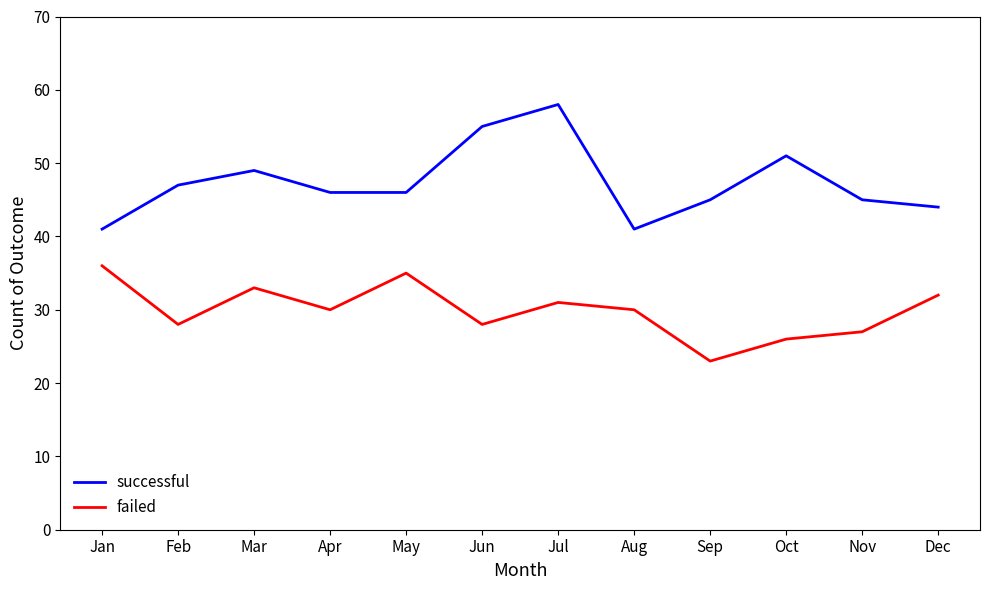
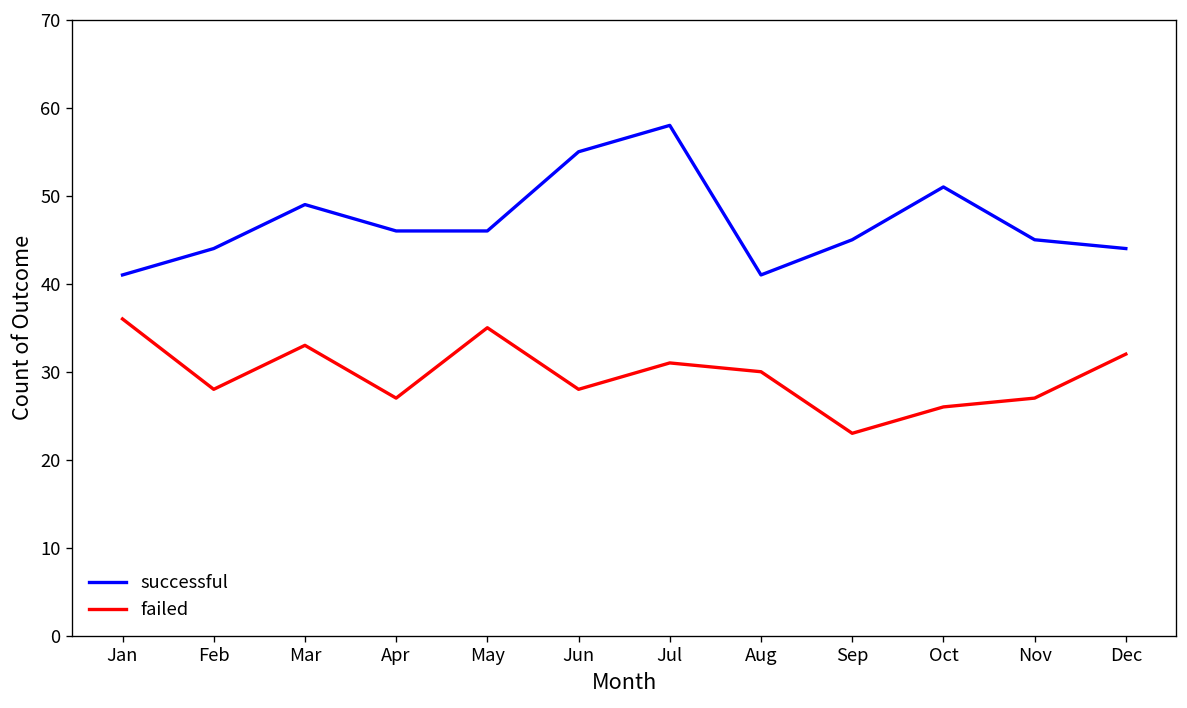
successful, Feb: 47 -> 44
failed, Apr: 30 -> 27
